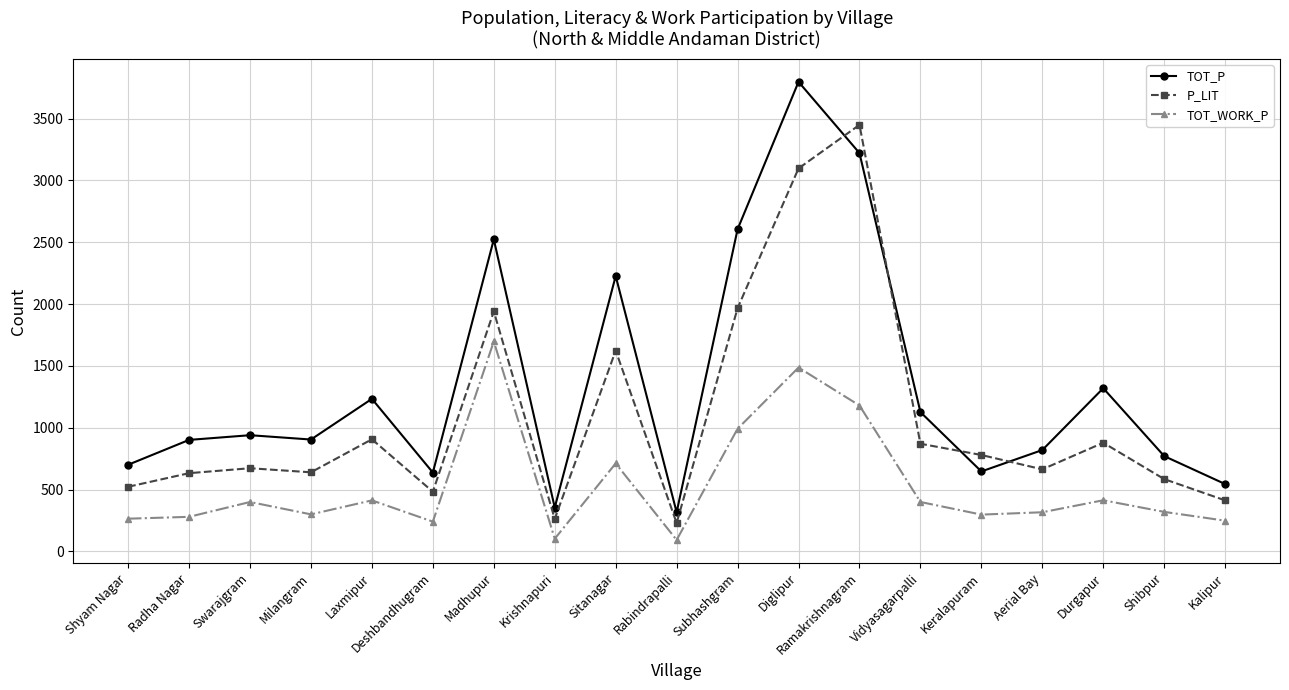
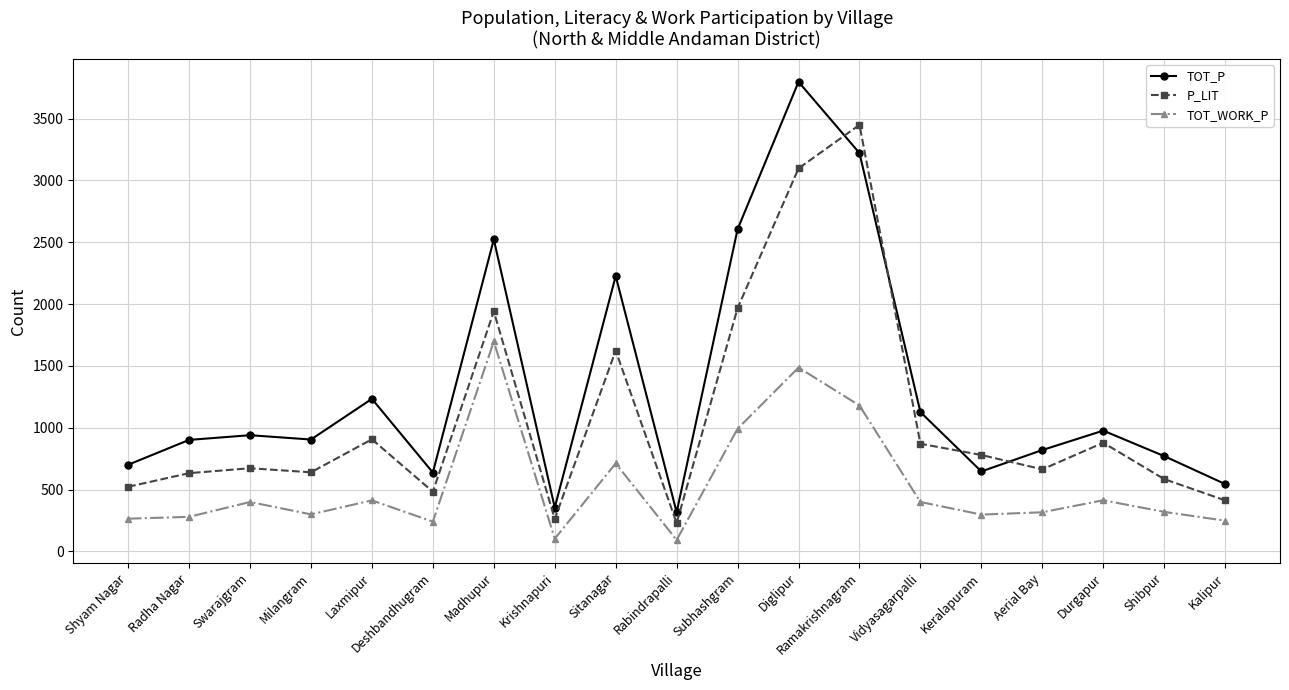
TOT_P, Durgapur: 1320 -> 980
